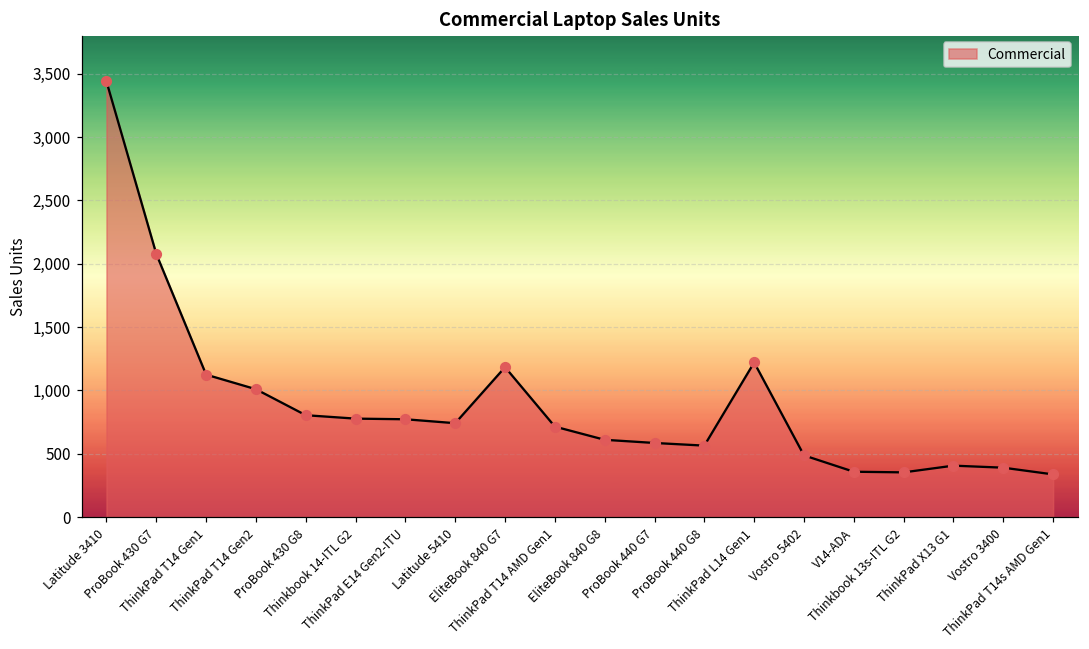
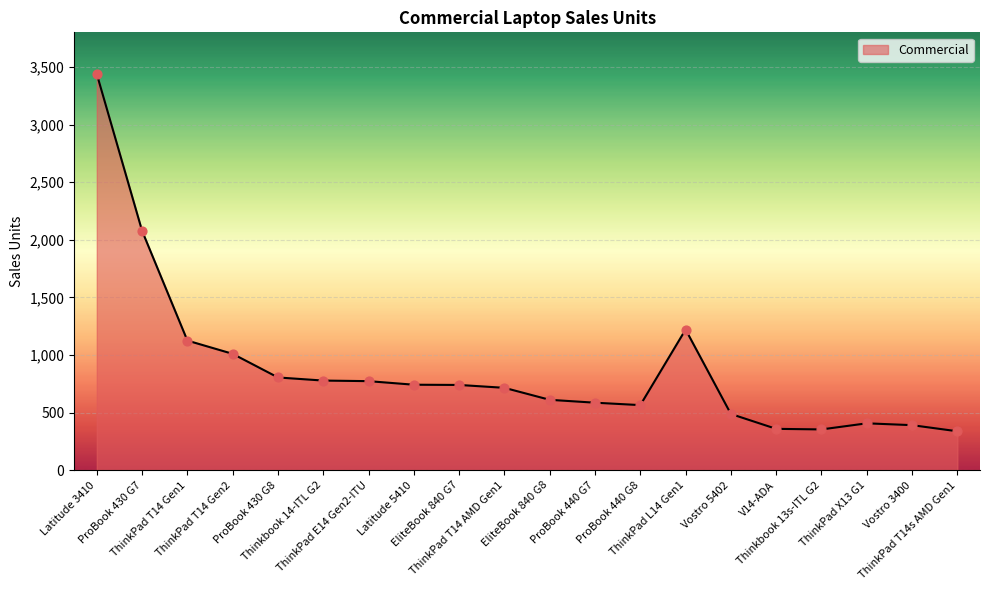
EliteBook 840 G7: 1,180 -> 740
